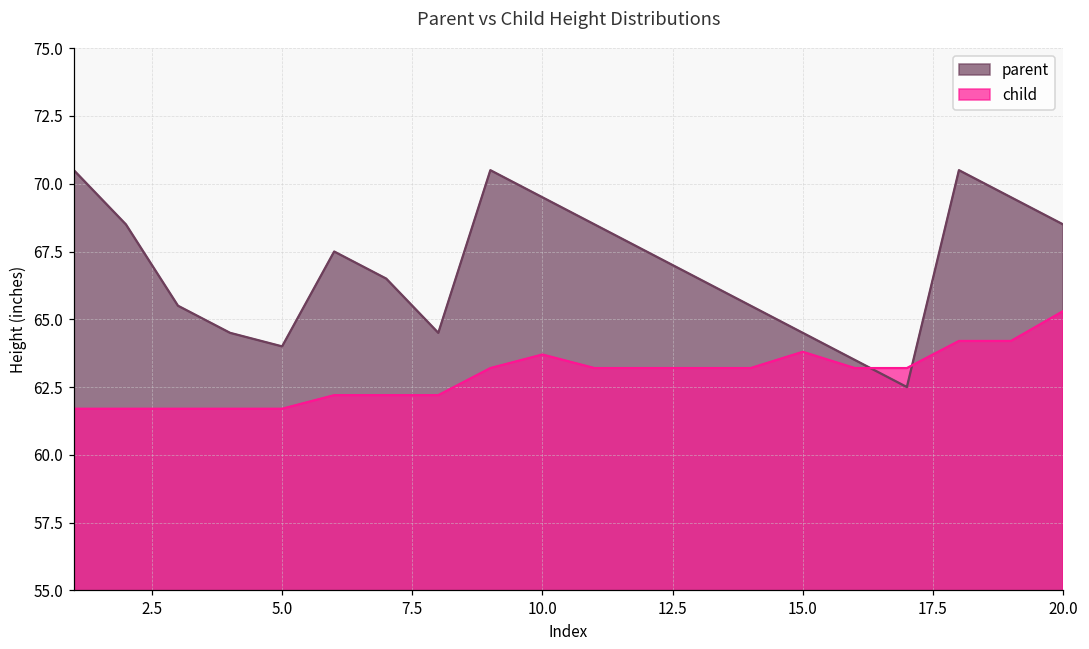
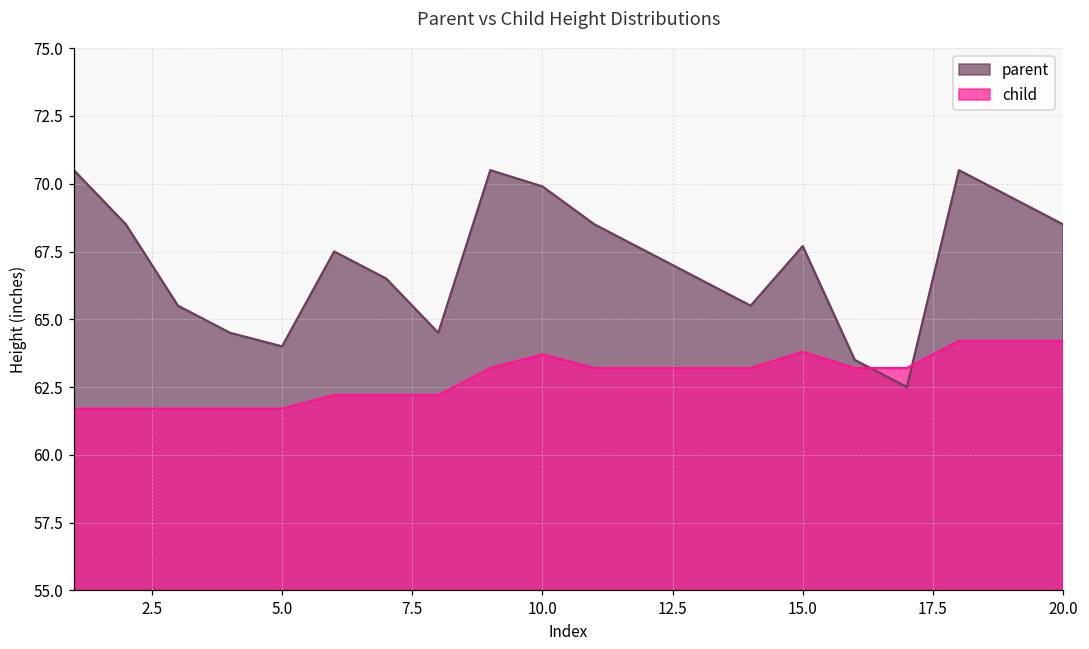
parent, 10.0: 69.5 -> 69.9
parent, 15.0: 64.5 -> 67.7
child, 20.0: 65.3 -> 64.2
